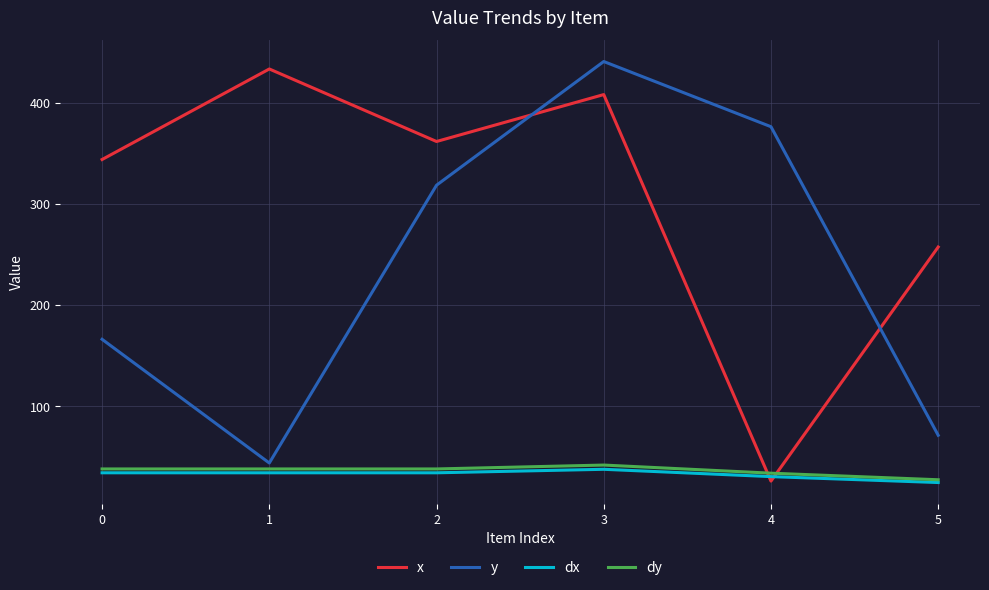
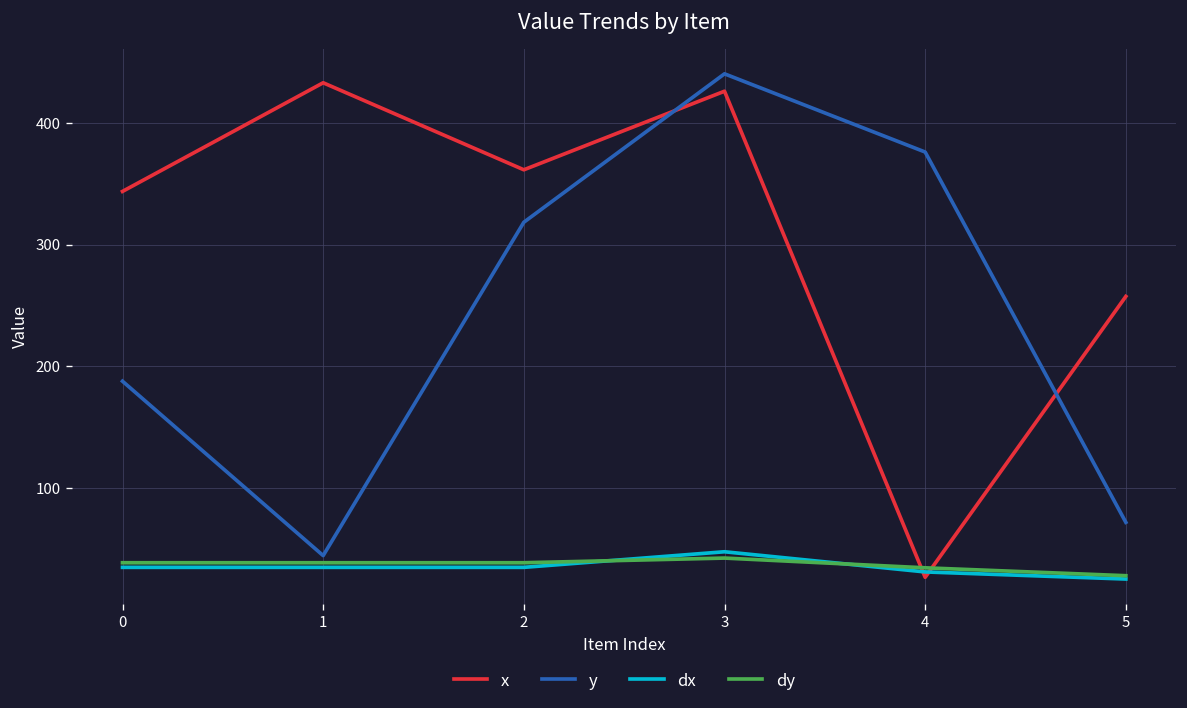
y, 0: 166 -> 188
x, 3: 408 -> 426
dx, 3: 38 -> 47
